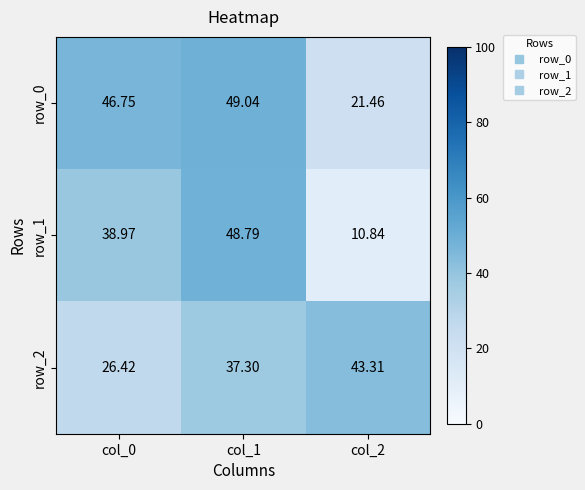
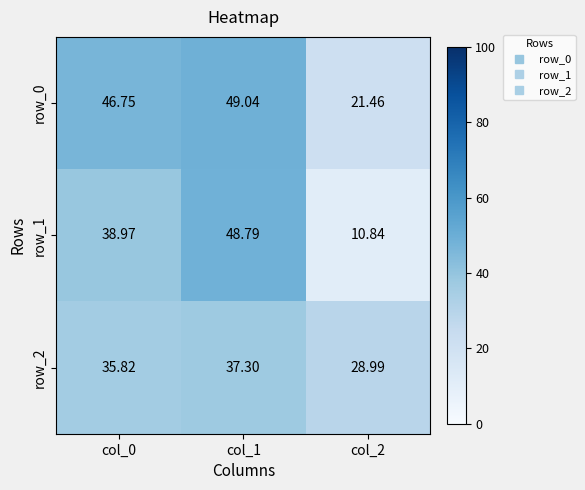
row_2, col_0: 26.42 -> 35.82
row_2, col_2: 43.31 -> 28.99
